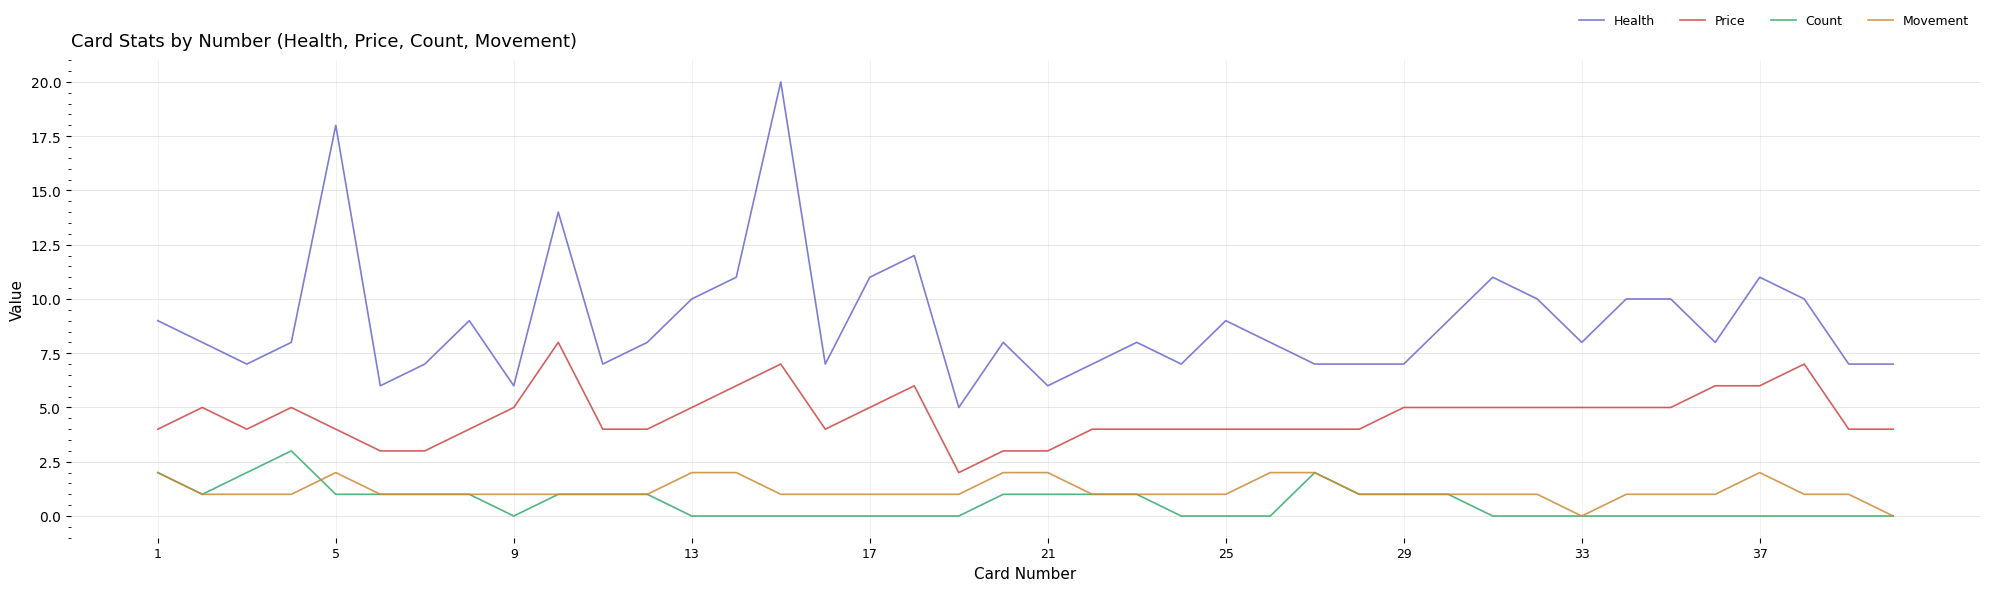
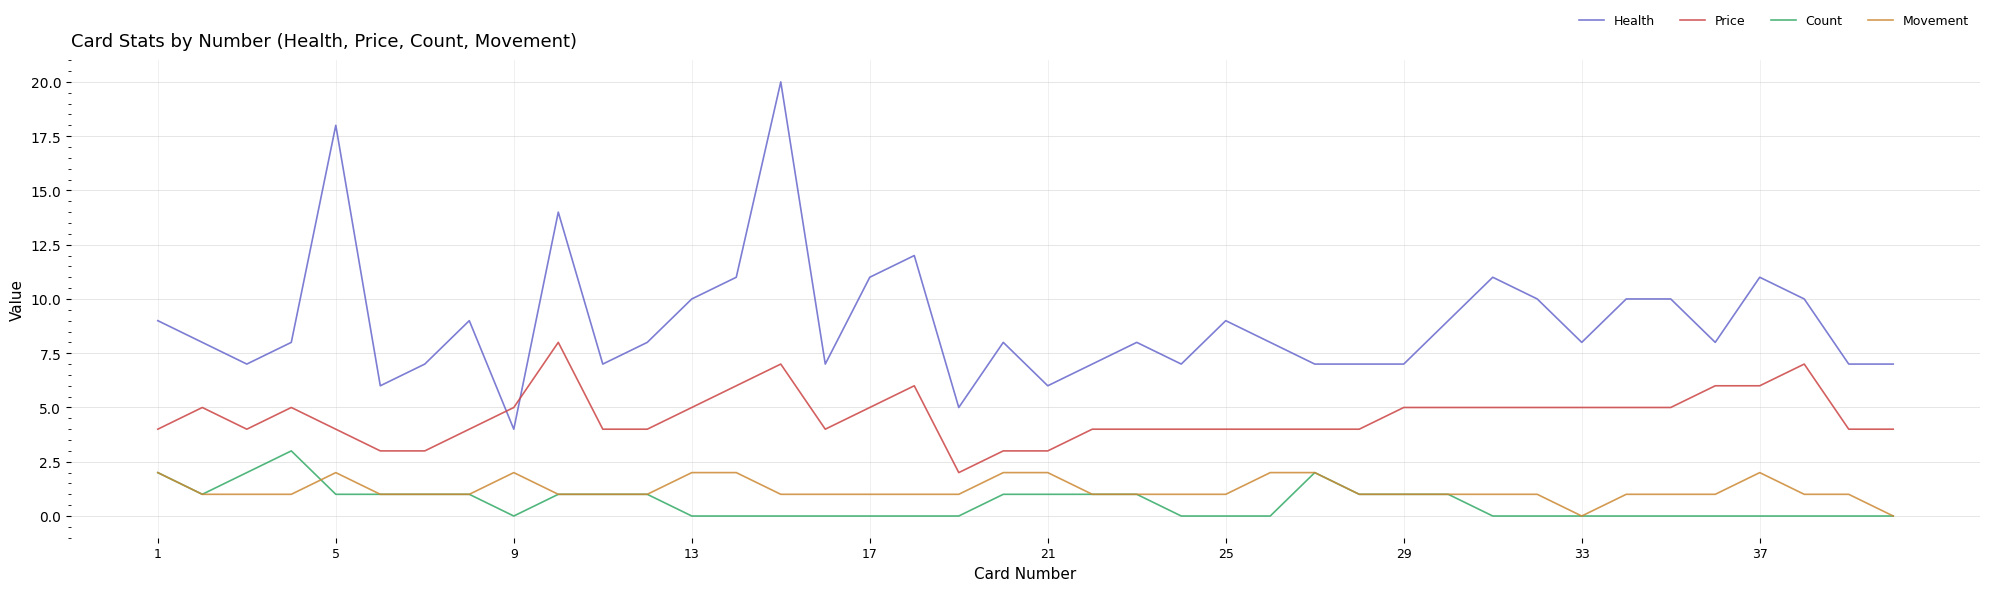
Health, 9: 6 -> 4
Movement, 9: 1 -> 2
